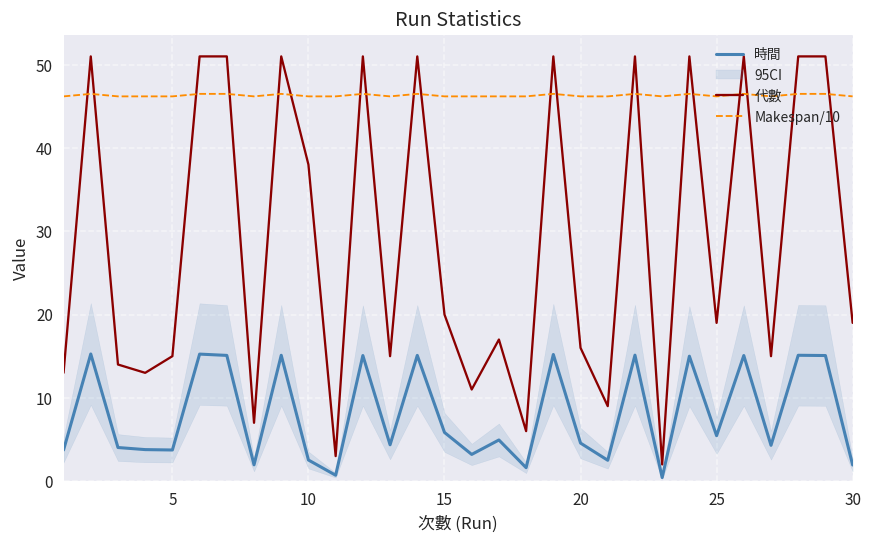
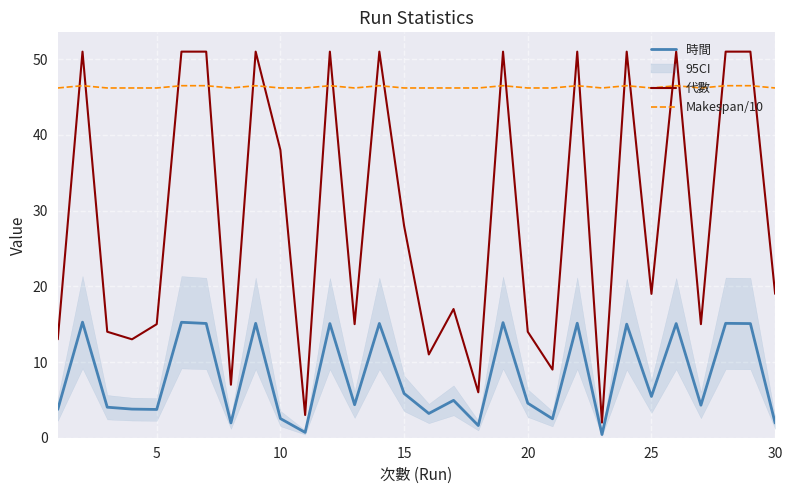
代數, 15: 20 -> 28
代數, 20: 16 -> 14
